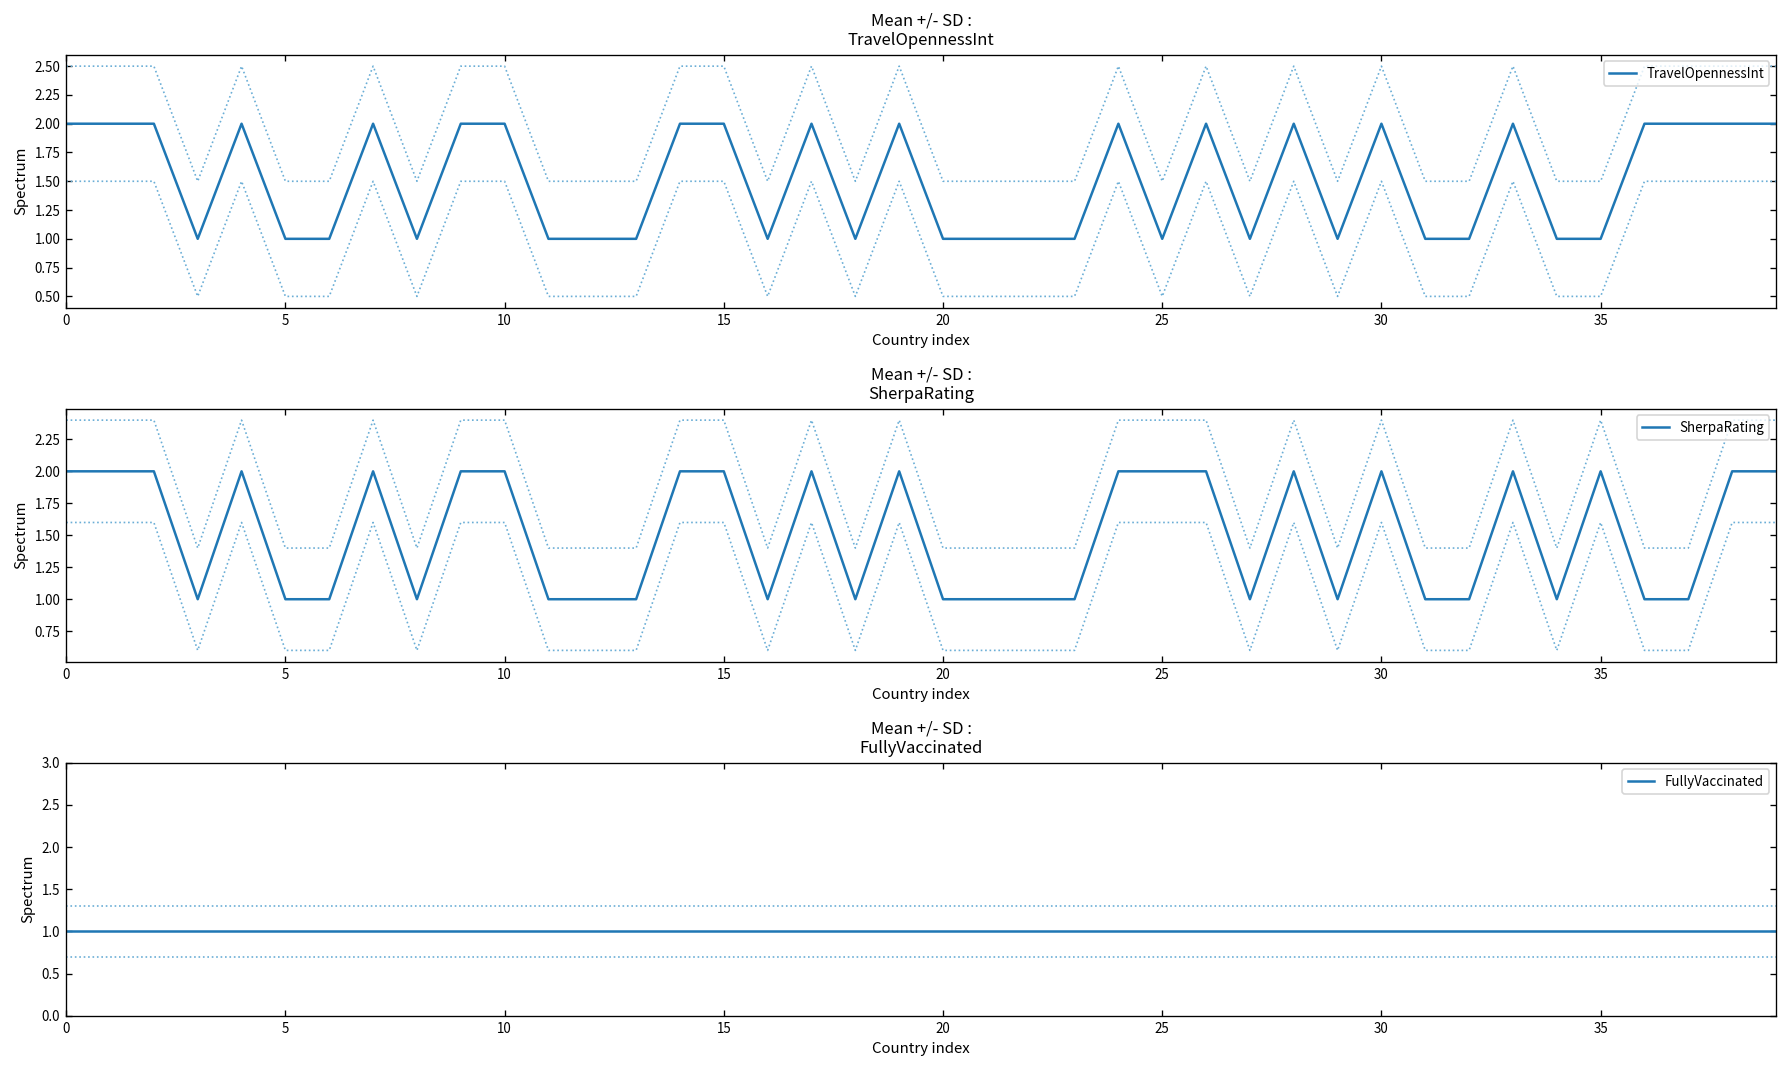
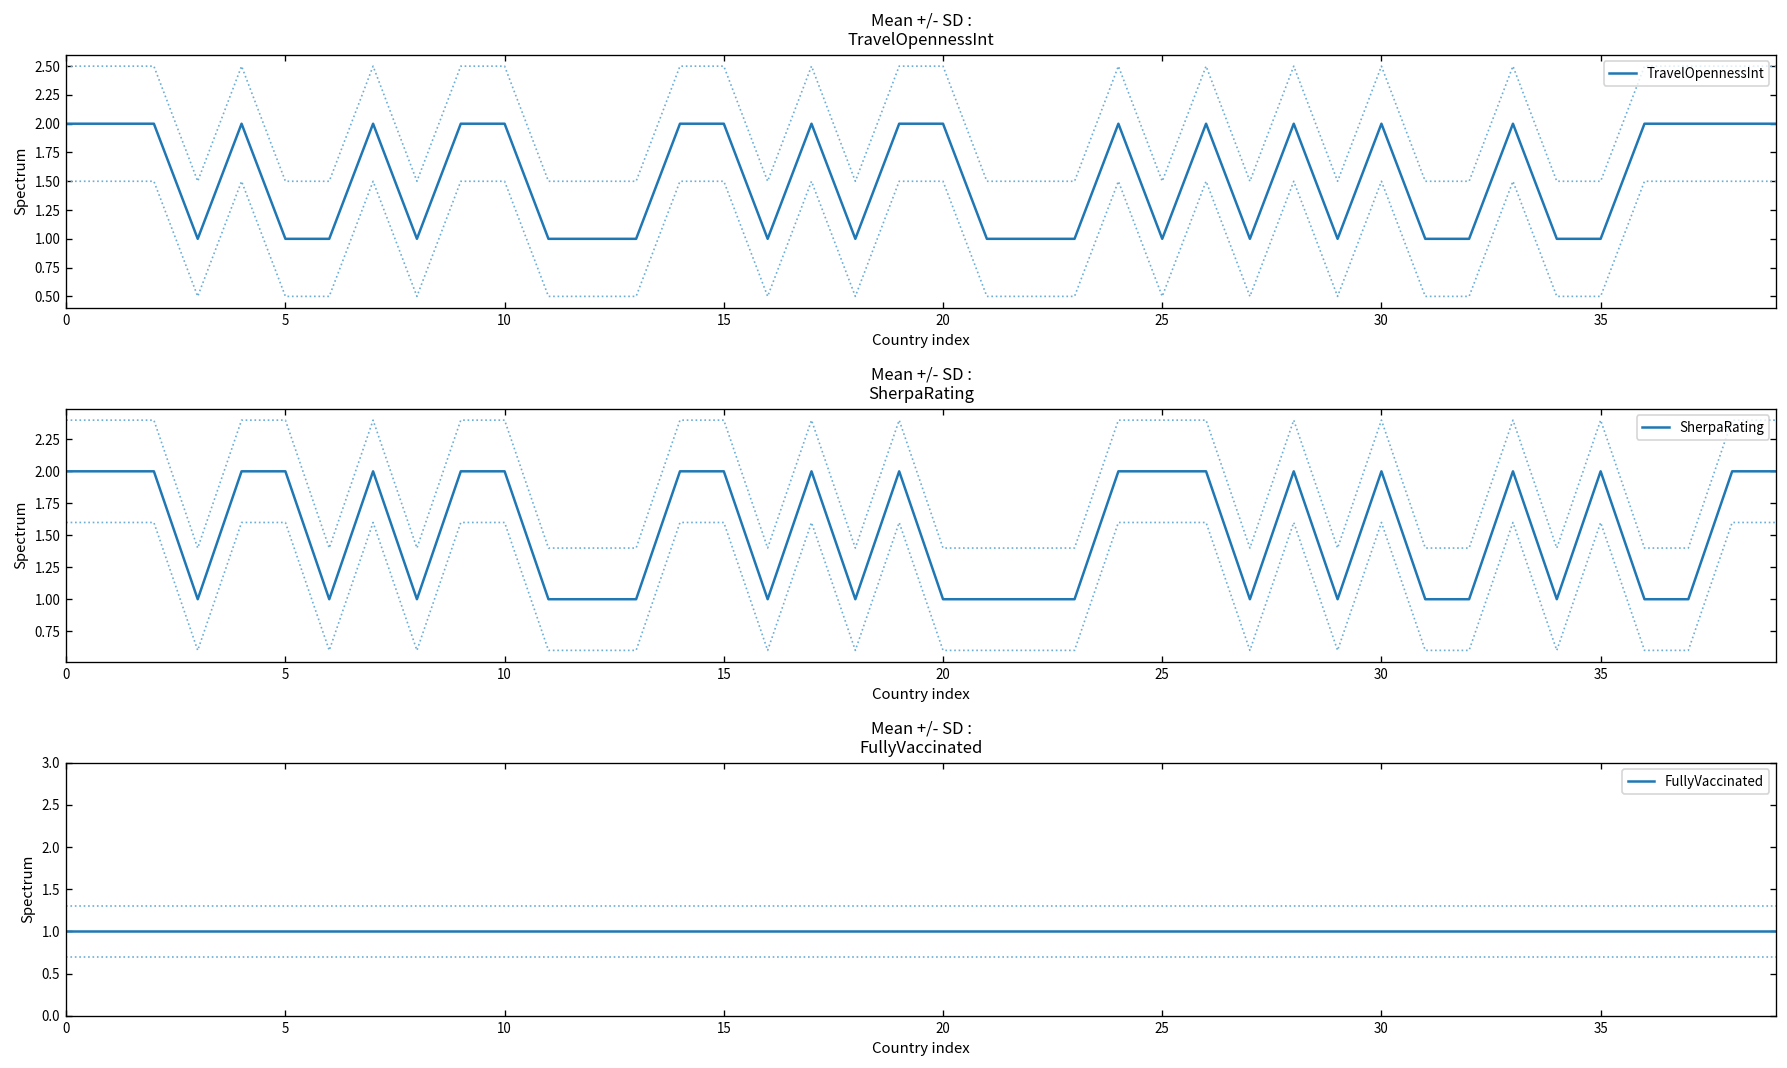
Mean +/- SD : TravelOpennessInt, TravelOpennessInt, 20: 1 -> 2
Mean +/- SD : SherpaRating, SherpaRating, 5: 1 -> 2
